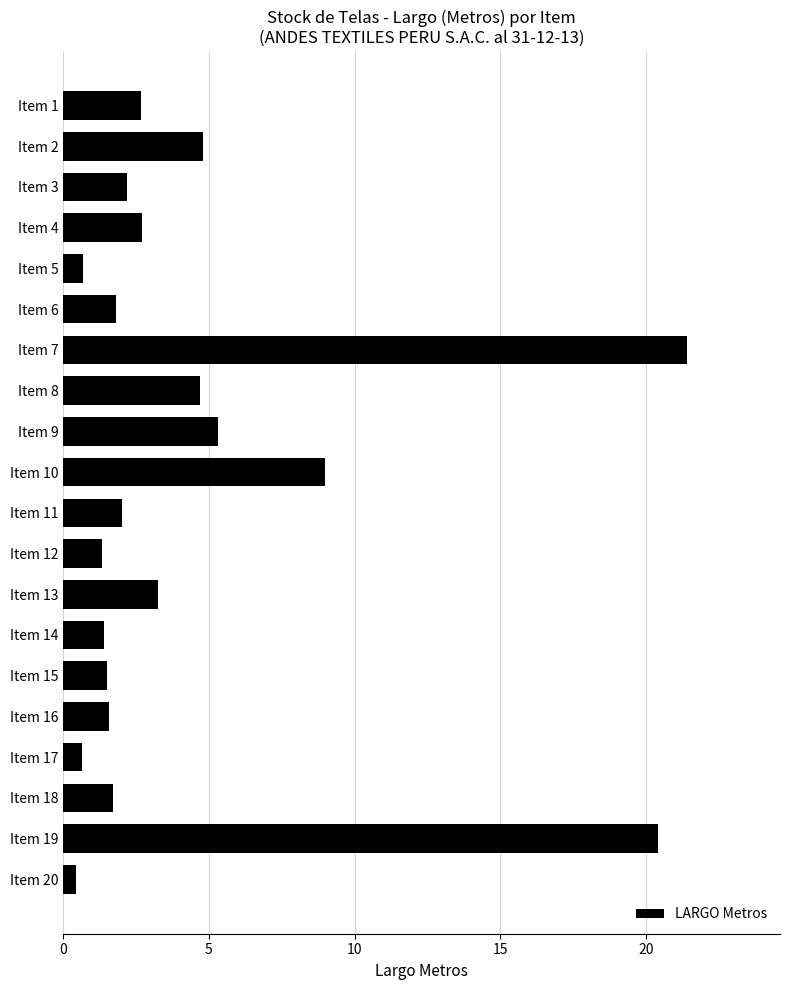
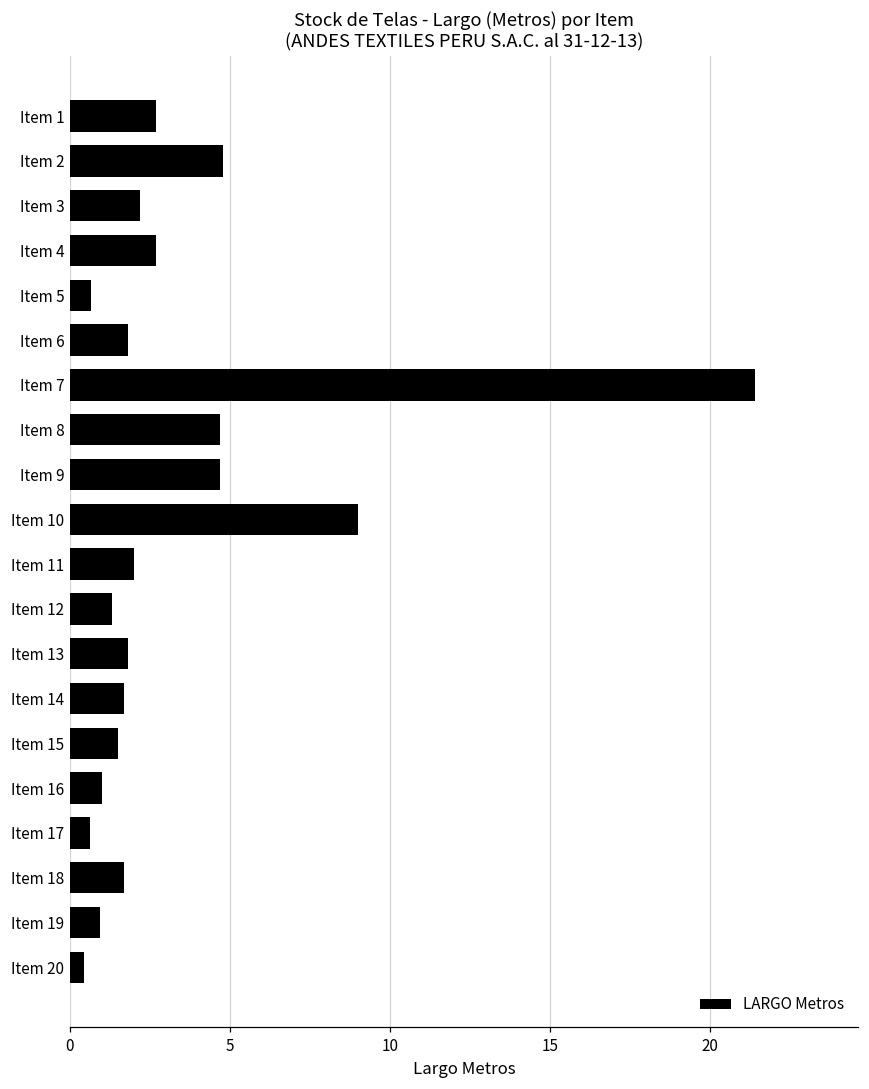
Item 9: 5.3 -> 4.7
Item 13: 3.3 -> 1.8
Item 14: 1.4 -> 1.7
Item 16: 1.6 -> 1.0
Item 19: 20.4 -> 1.0
